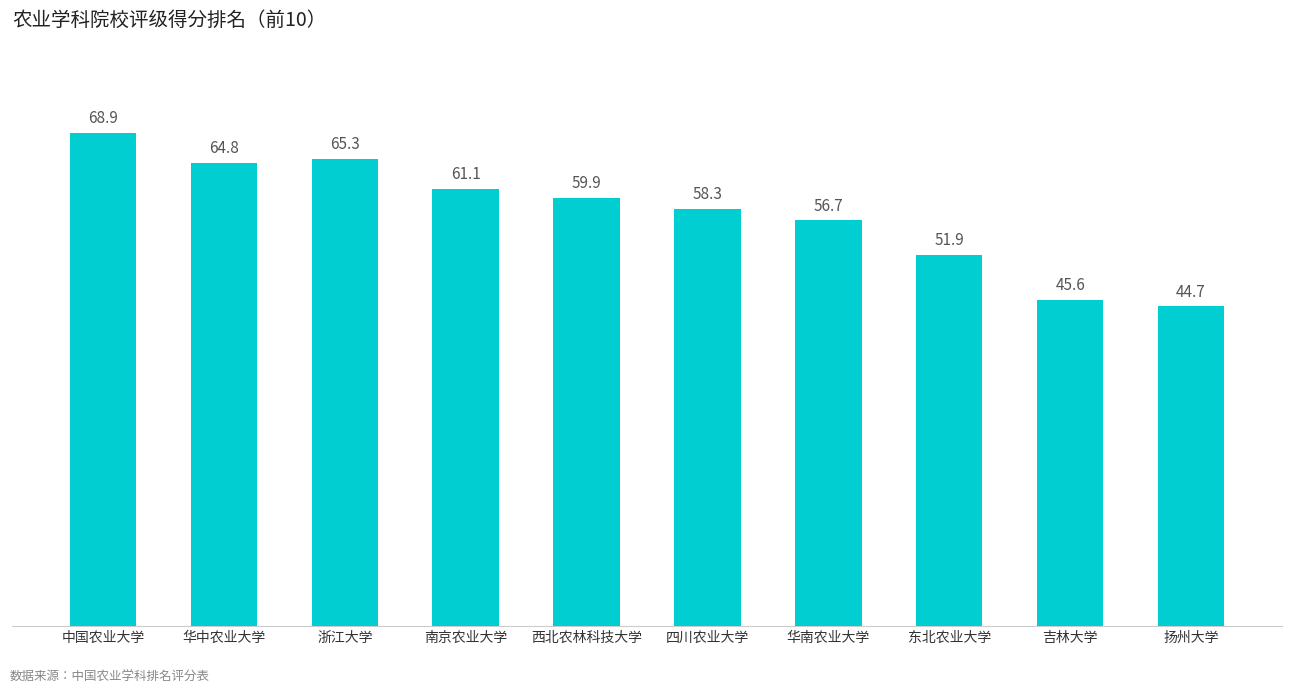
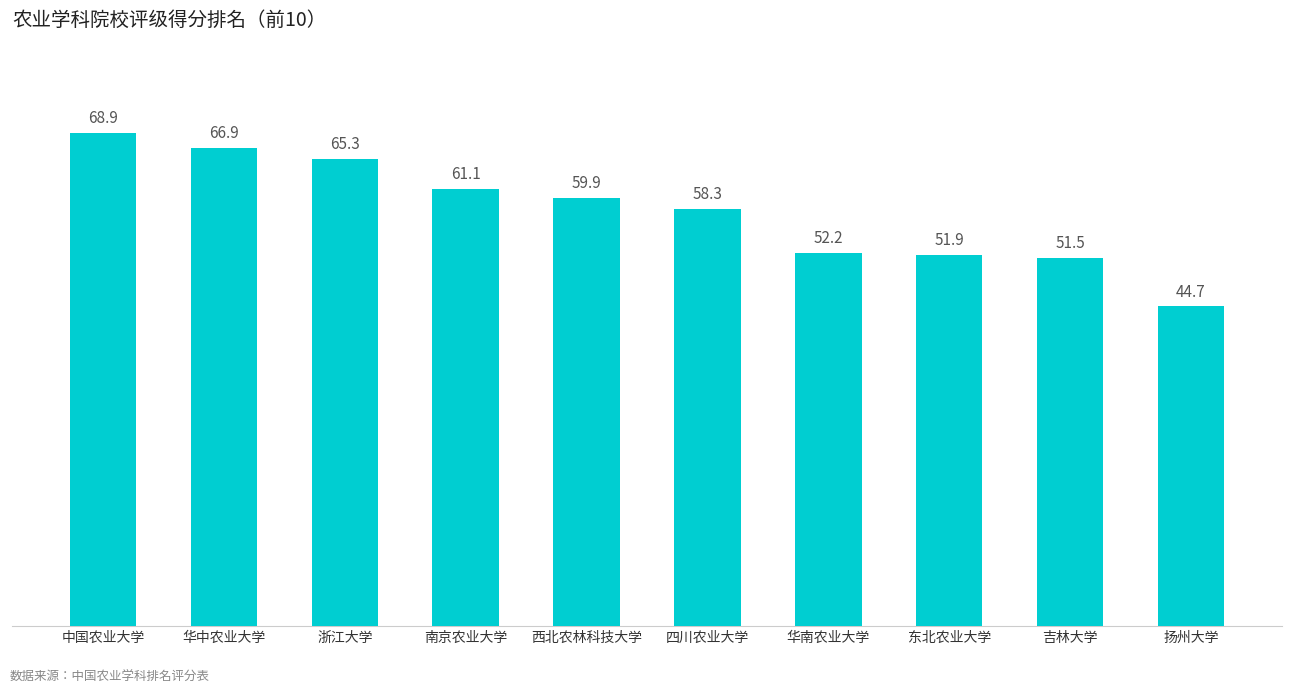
华中农业大学: 64.8 -> 66.9
华南农业大学: 56.7 -> 52.2
吉林大学: 45.6 -> 51.5
